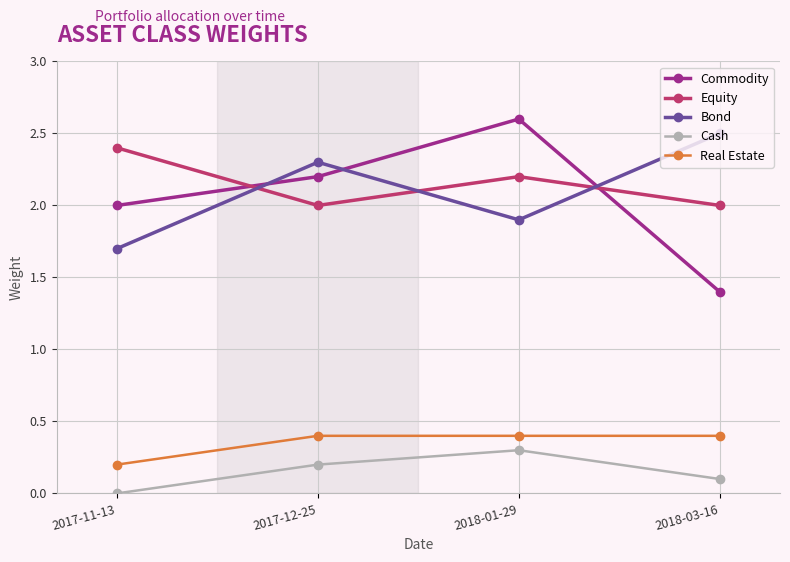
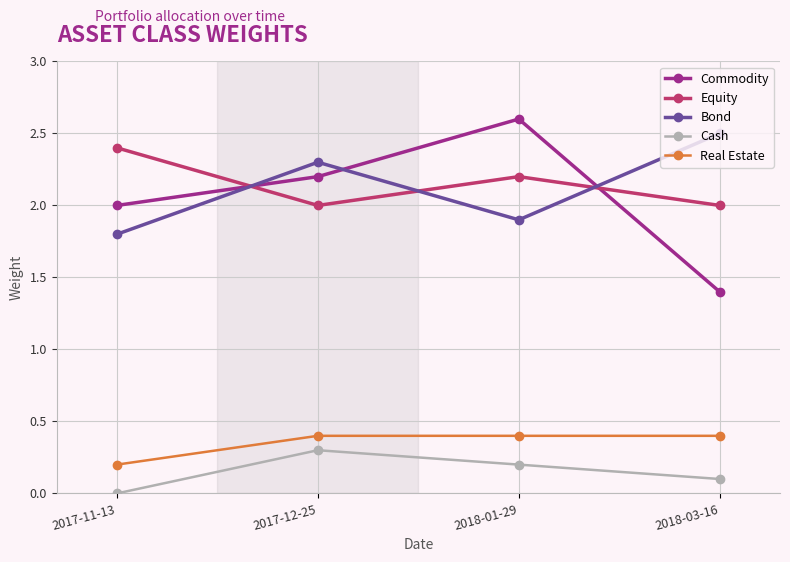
Bond, 2017-11-13: 1.7 -> 1.8
Cash, 2017-12-25: 0.2 -> 0.3
Cash, 2018-01-29: 0.3 -> 0.2
